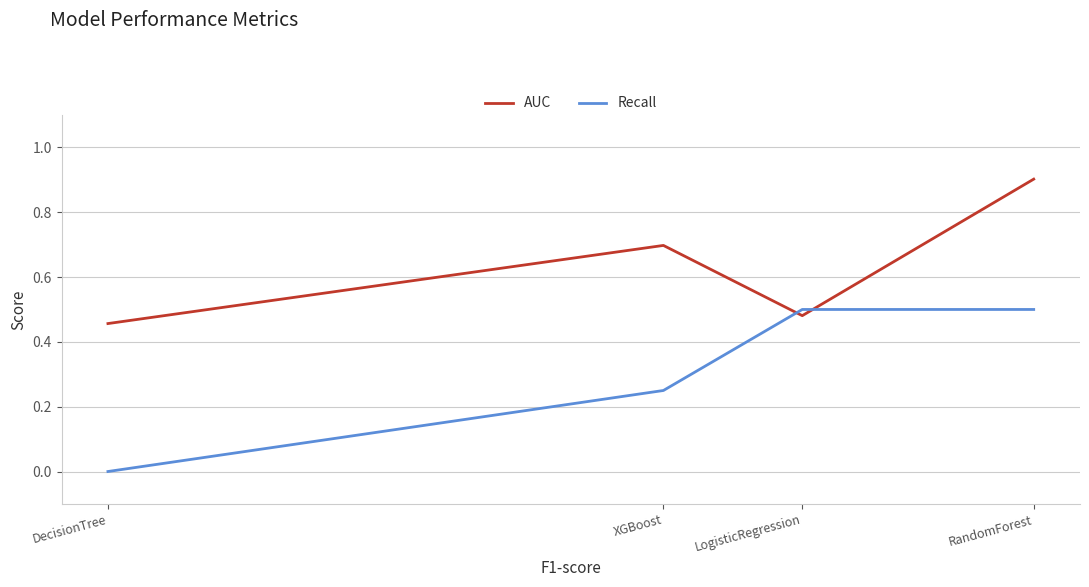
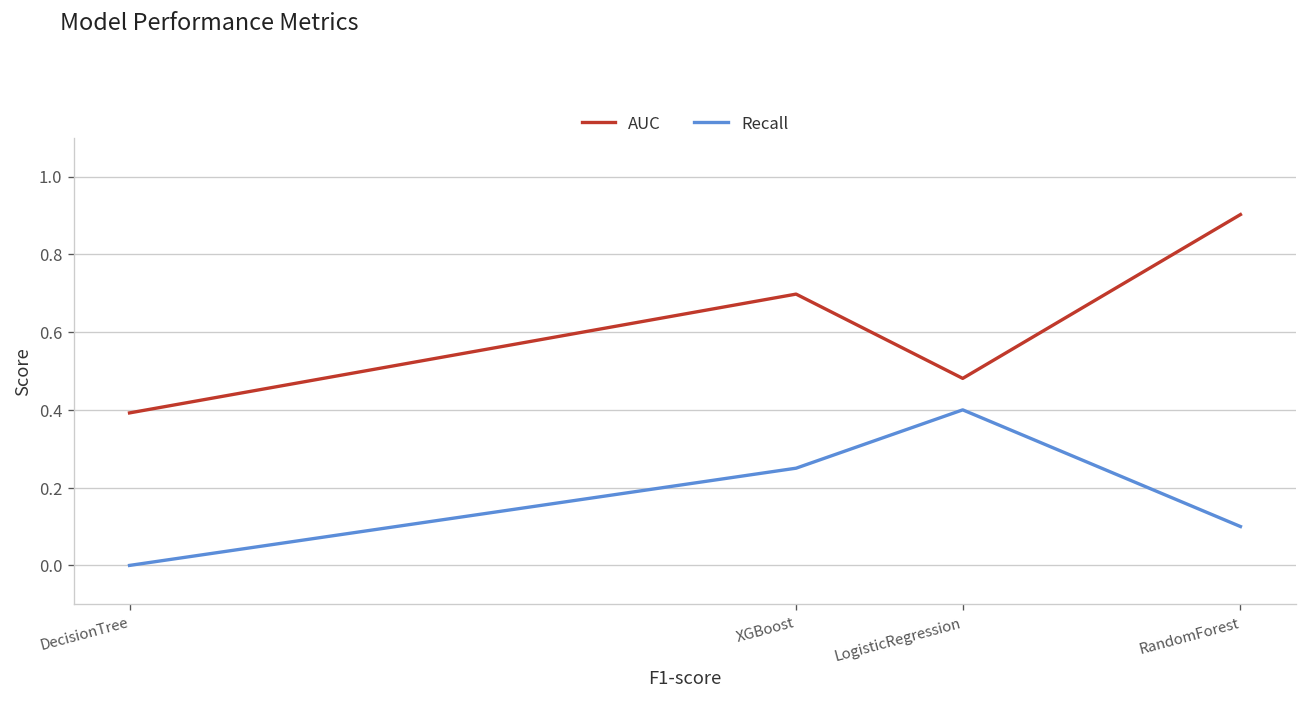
AUC, DecisionTree: 0.46 -> 0.39
Recall, LogisticRegression: 0.5 -> 0.4
Recall, RandomForest: 0.5 -> 0.1
